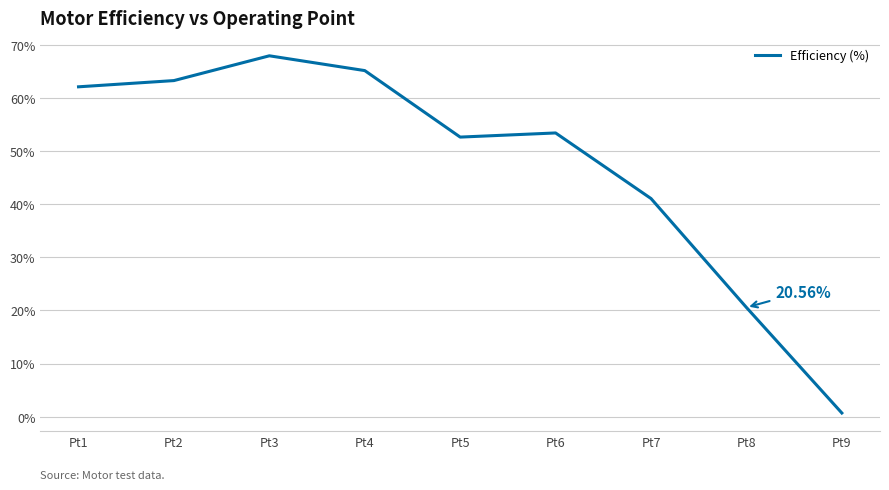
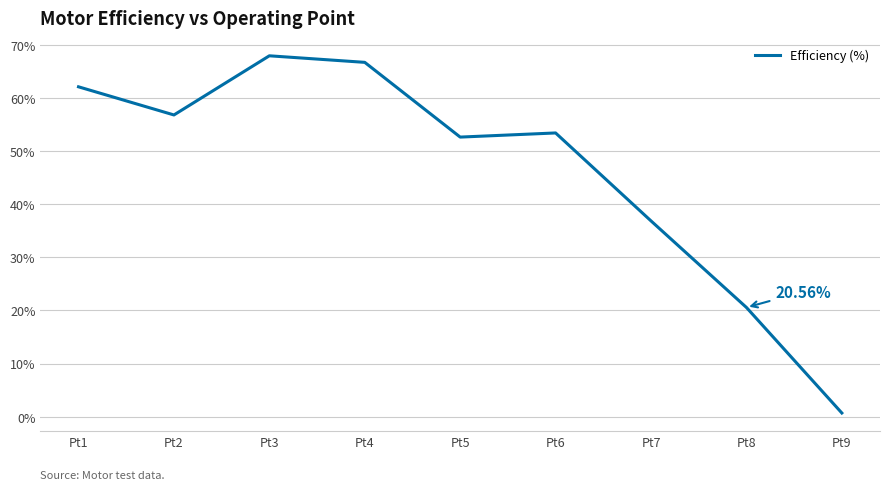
Pt2: 63% -> 57%
Pt4: 65% -> 67%
Pt7: 41% -> 37%
